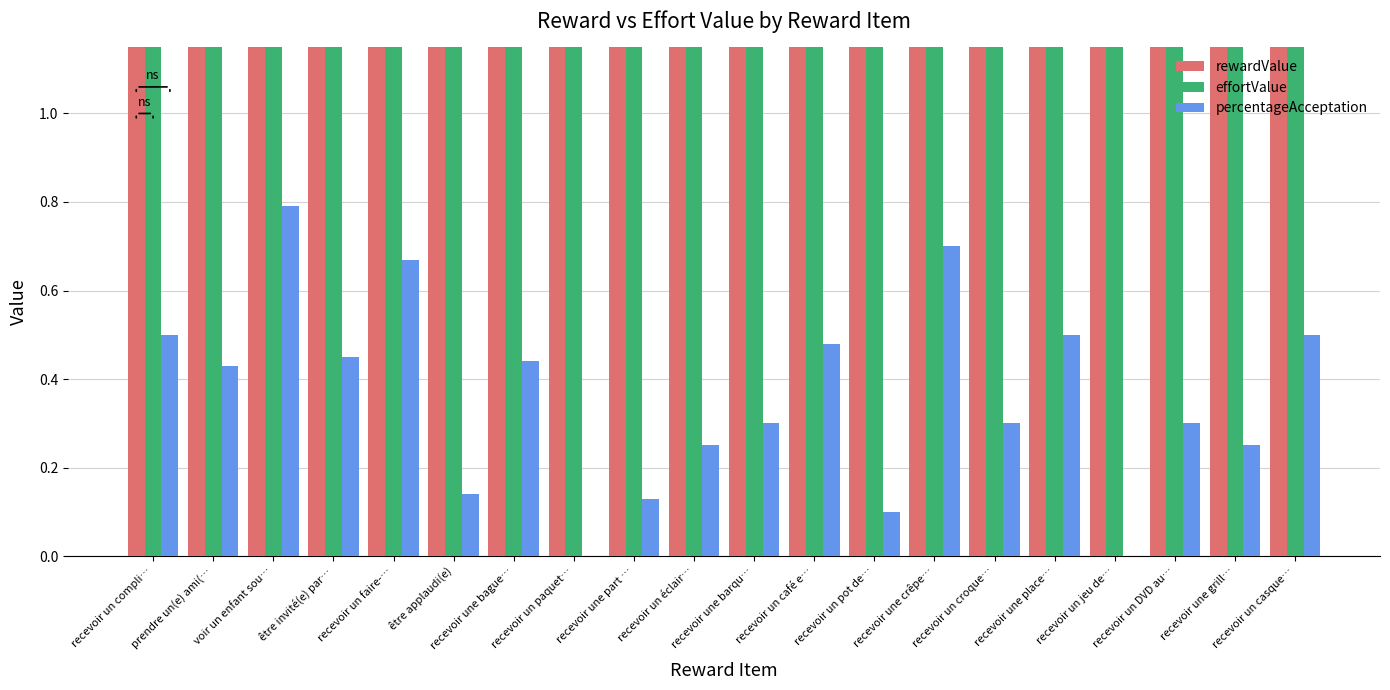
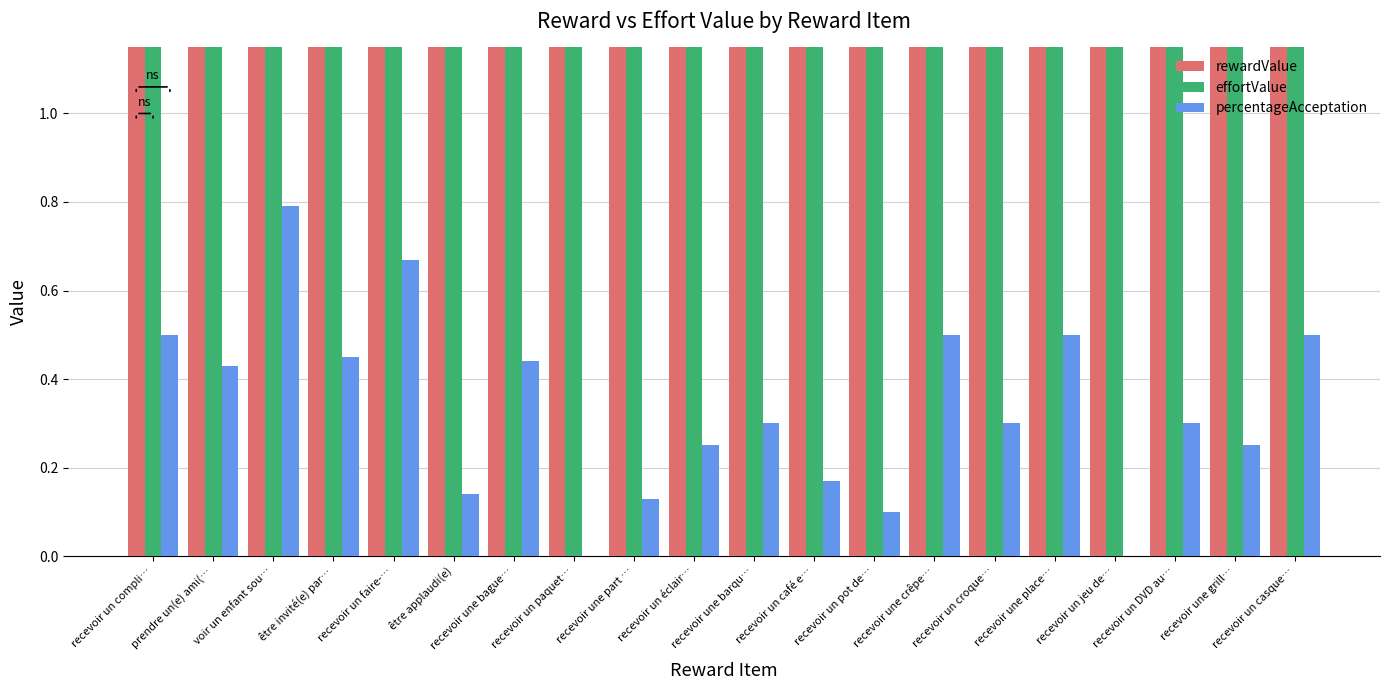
percentageAcceptation, recevoir un café e…: 0.48 -> 0.17
percentageAcceptation, recevoir une crêpe…: 0.7 -> 0.5
